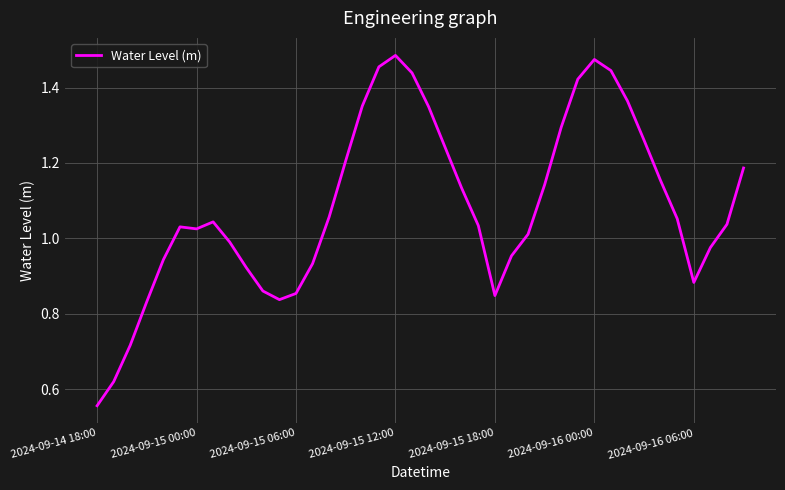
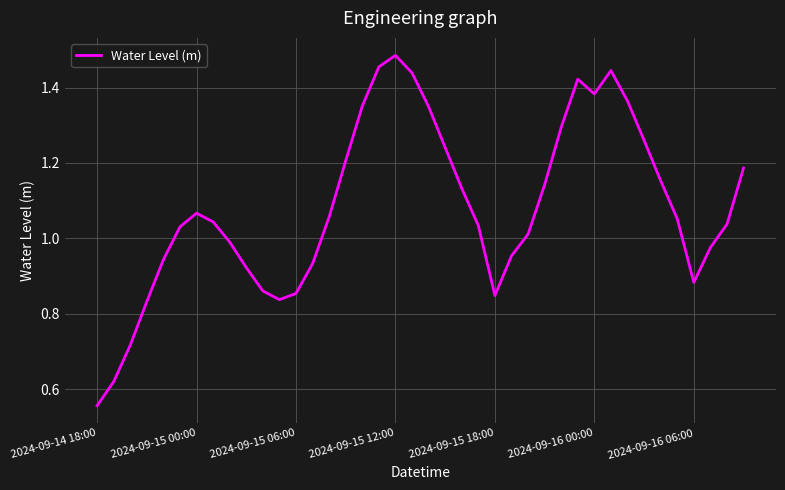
2024-09-15 00:00: 1.03 -> 1.07
2024-09-16 00:00: 1.47 -> 1.38
